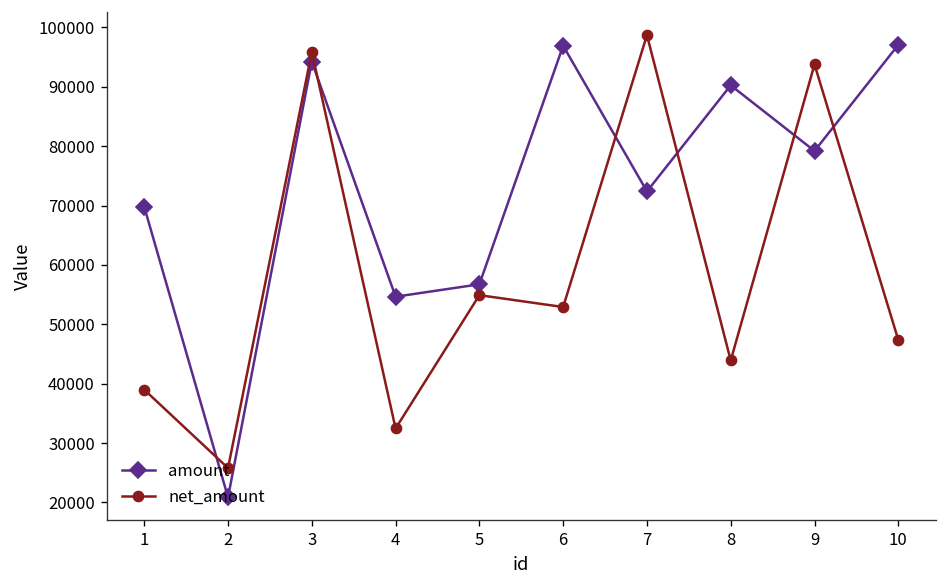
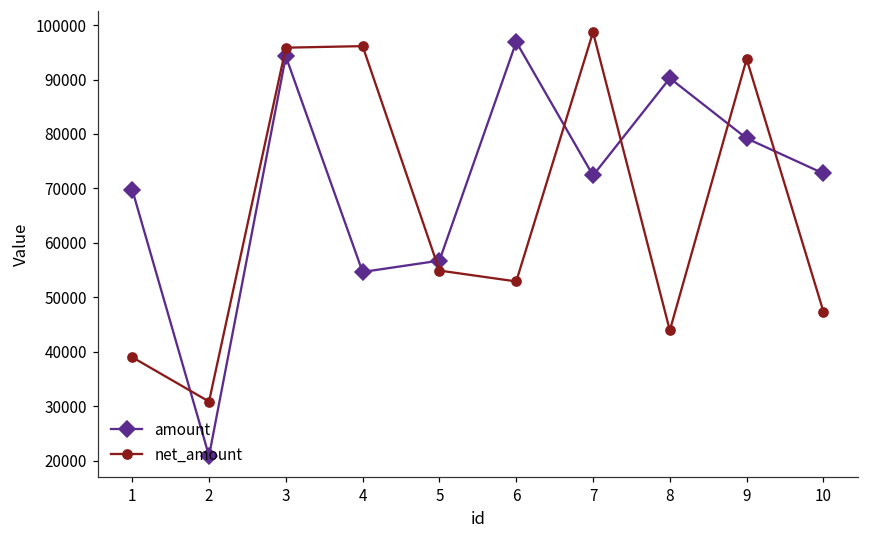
net_amount, 2: 26000 -> 31000
net_amount, 4: 32000 -> 96000
amount, 10: 97000 -> 73000
